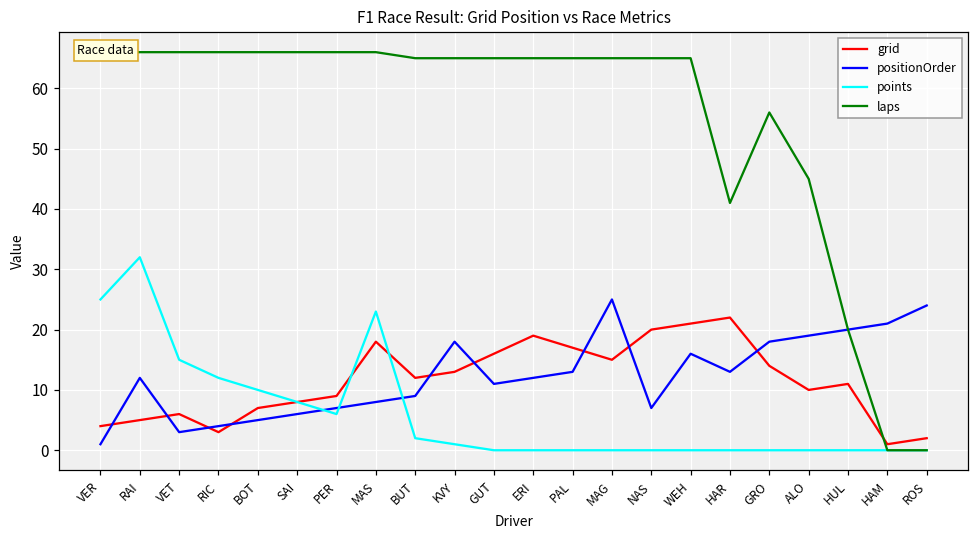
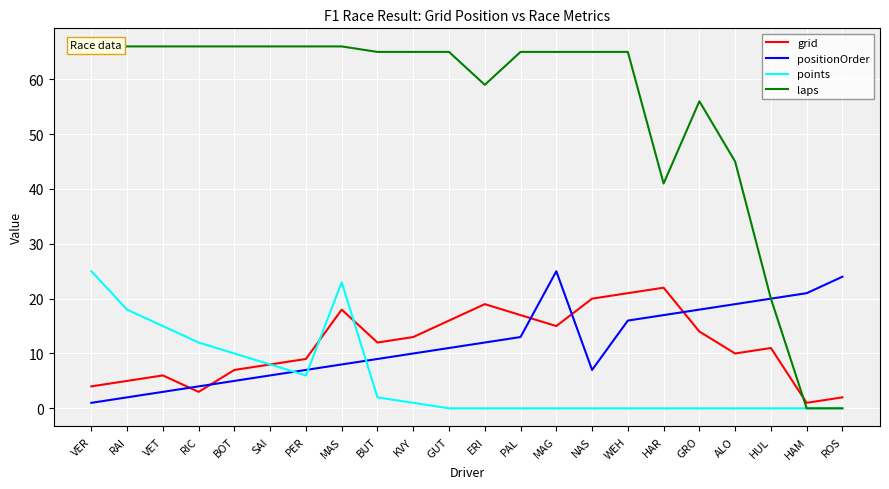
positionOrder, RAI: 12 -> 2
points, RAI: 32 -> 18
positionOrder, KVY: 18 -> 10
laps, ERI: 65 -> 59
positionOrder, HAR: 13 -> 17
